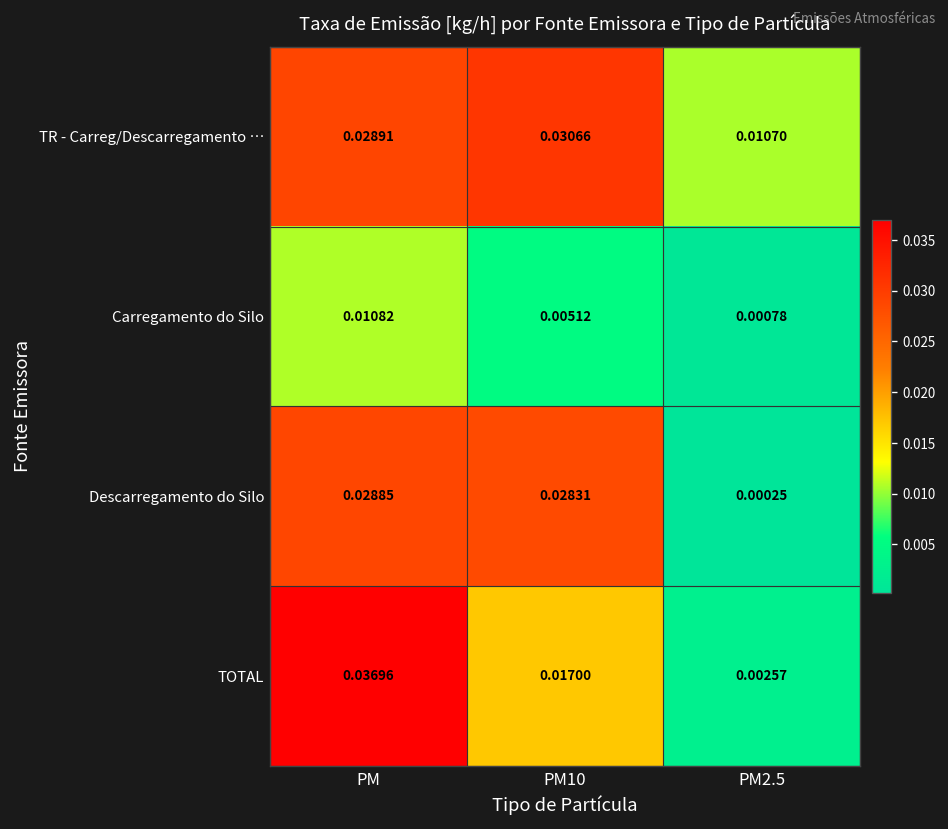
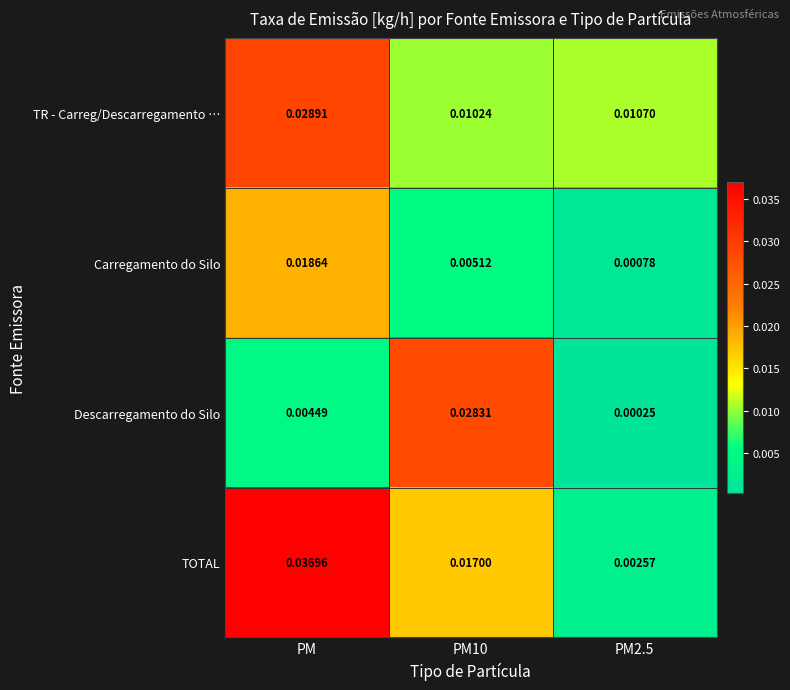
TR - Carreg/Descarregamento …, PM10: 0.03066 -> 0.01024
Carregamento do Silo, PM: 0.01082 -> 0.01864
Descarregamento do Silo, PM: 0.02885 -> 0.00449
